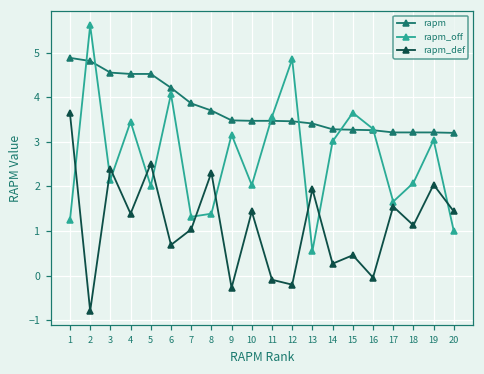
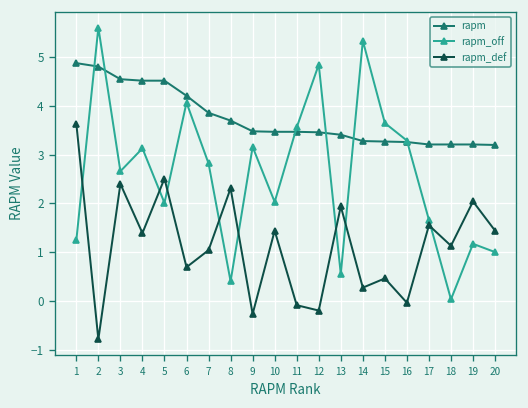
rapm_off, 3: 2.2 -> 2.7
rapm_off, 4: 3.5 -> 3.1
rapm_off, 7: 1.3 -> 2.8
rapm_off, 8: 1.4 -> 0.4
rapm_off, 14: 3.0 -> 5.3
rapm_off, 18: 2.1 -> 0.0
rapm_off, 19: 3.0 -> 1.2
